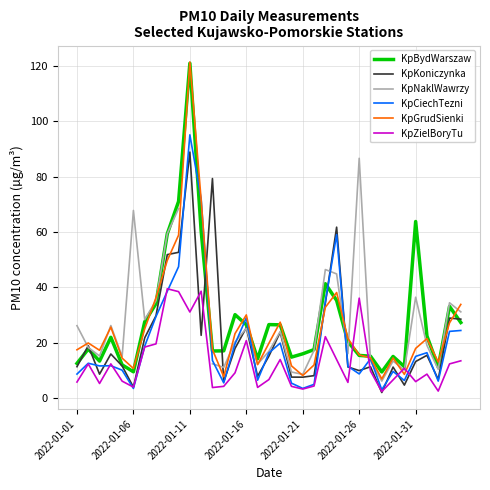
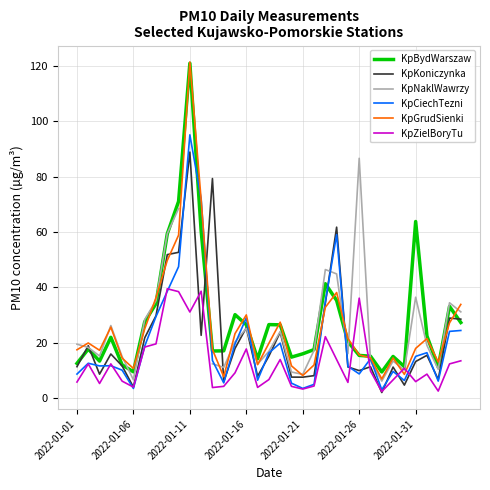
KpNaklWawrzy, 2022-01-01: 26 -> 20
KpNaklWawrzy, 2022-01-06: 68 -> 7
KpZielBoryTu, 2022-01-16: 21 -> 18
